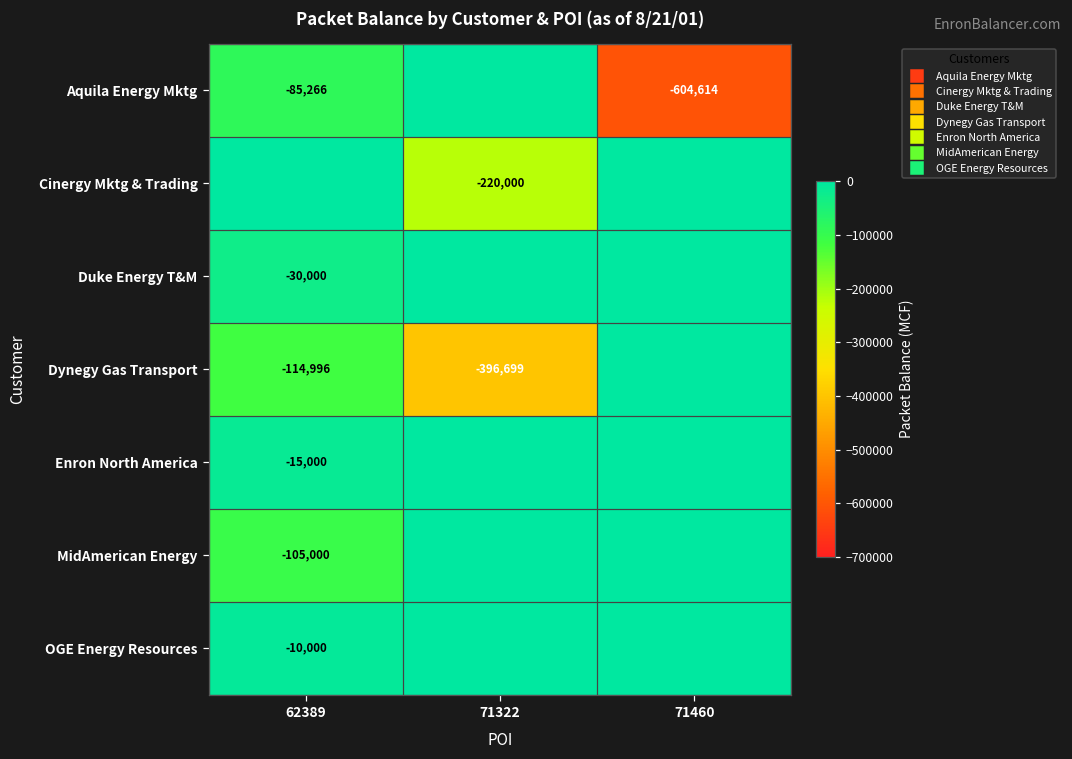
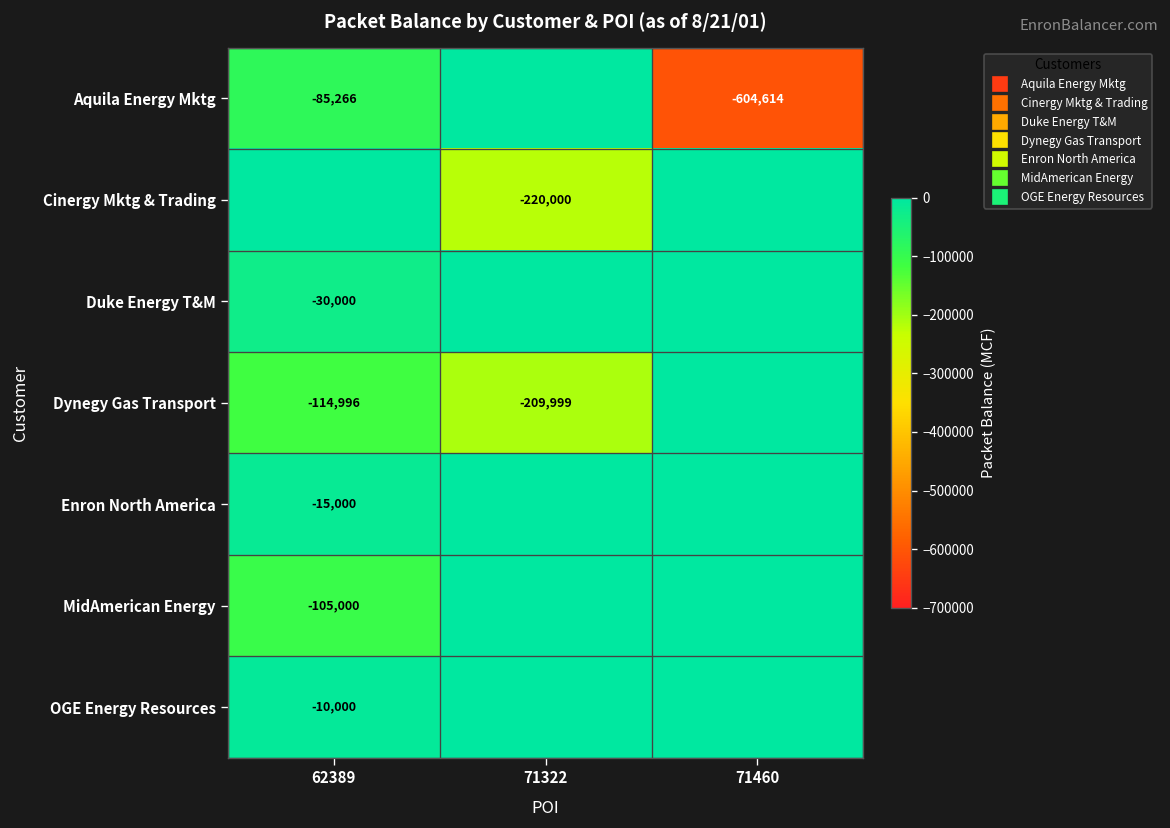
Dynegy Gas Transport, 71322: -396,699 -> -209,999
